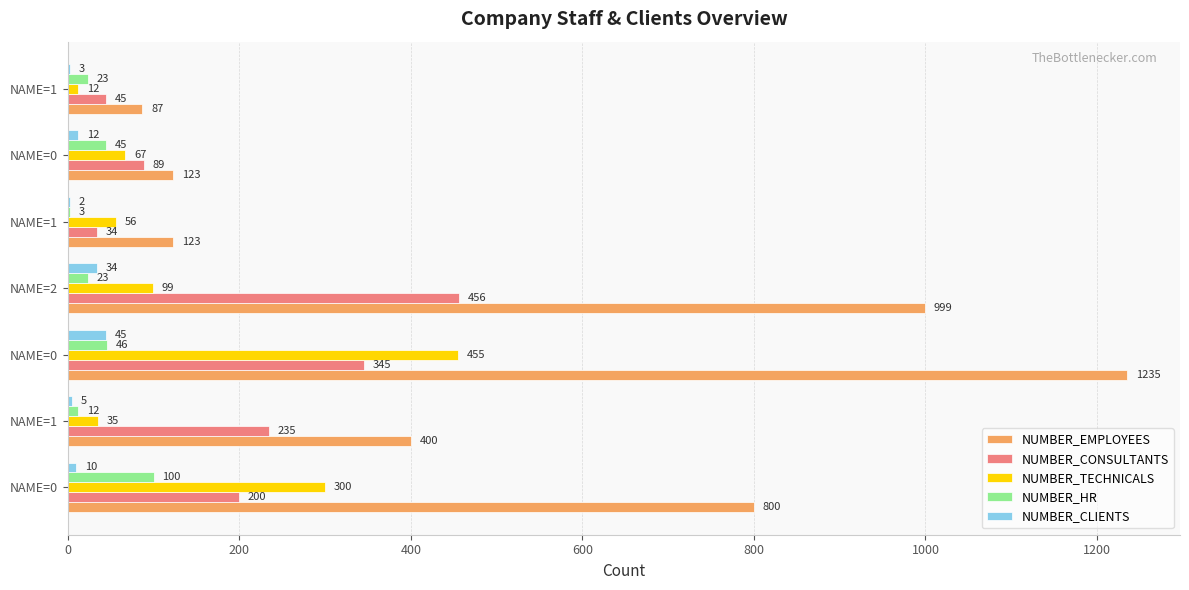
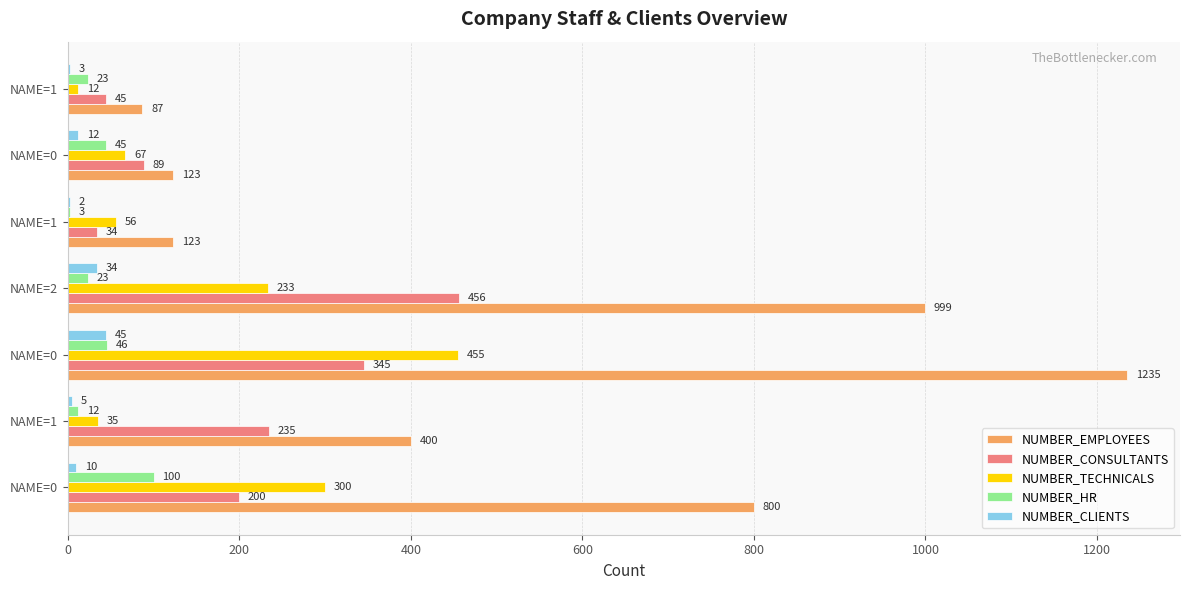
NUMBER_TECHNICALS, NAME=2: 99 -> 233
